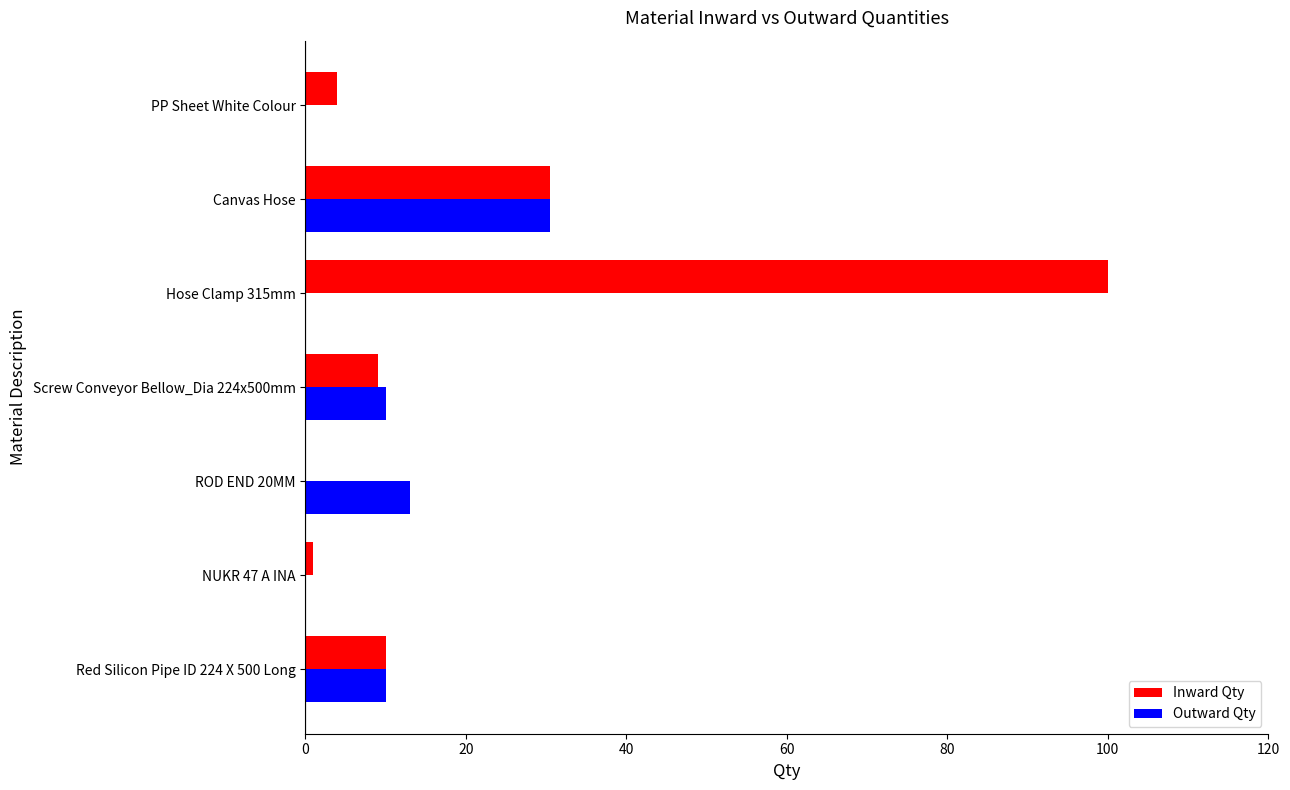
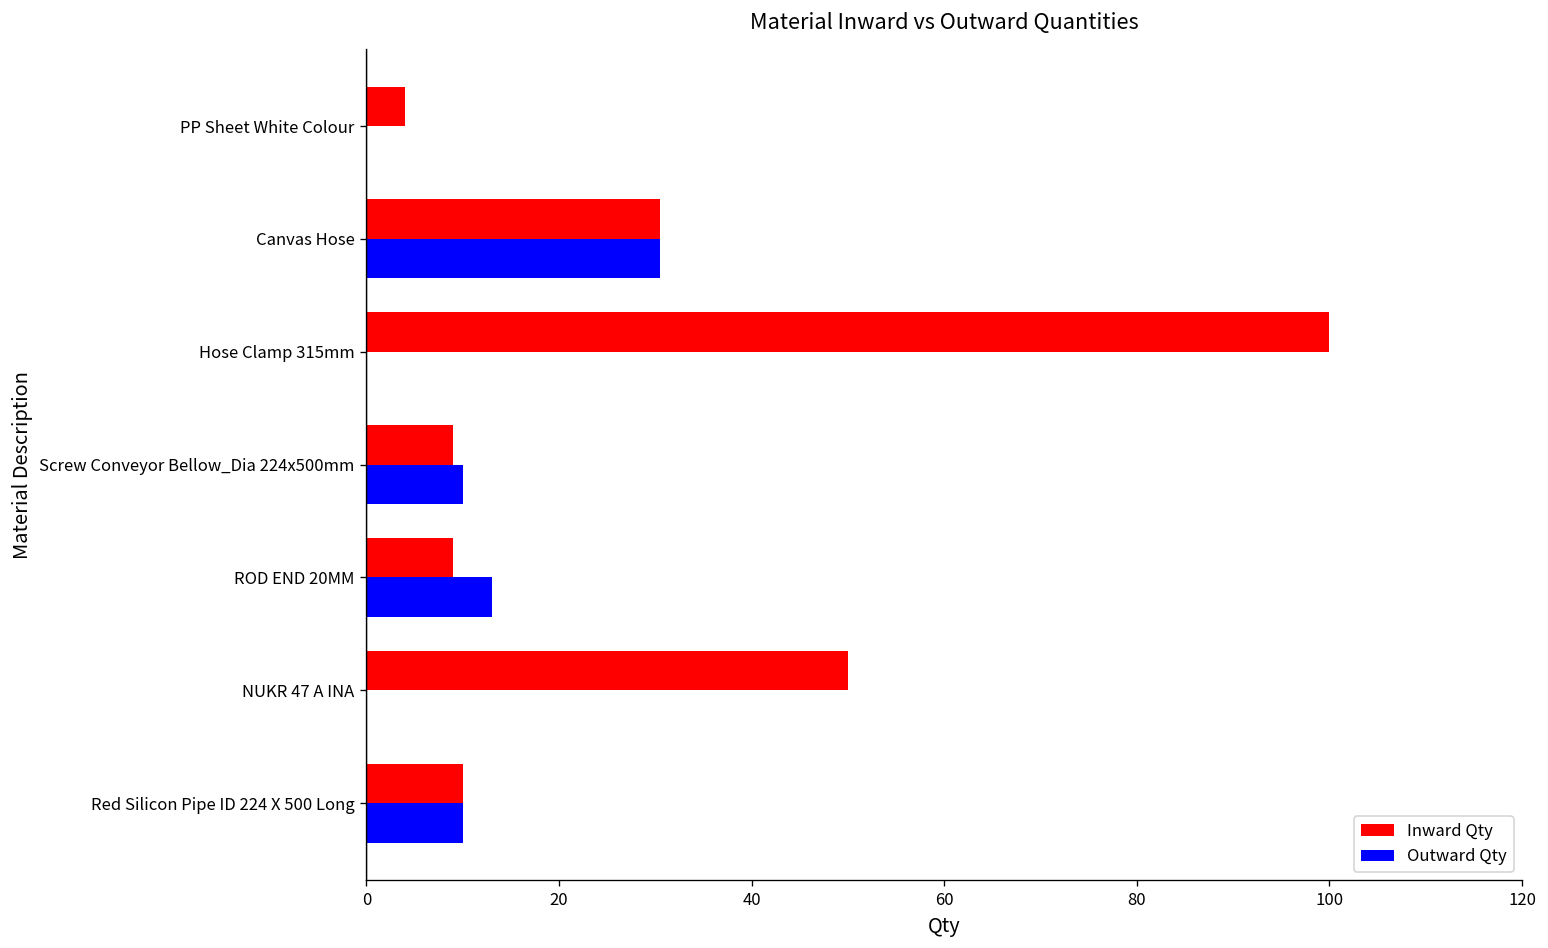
Inward Qty, ROD END 20MM: 0 -> 9
Inward Qty, NUKR 47 A INA: 1 -> 50
